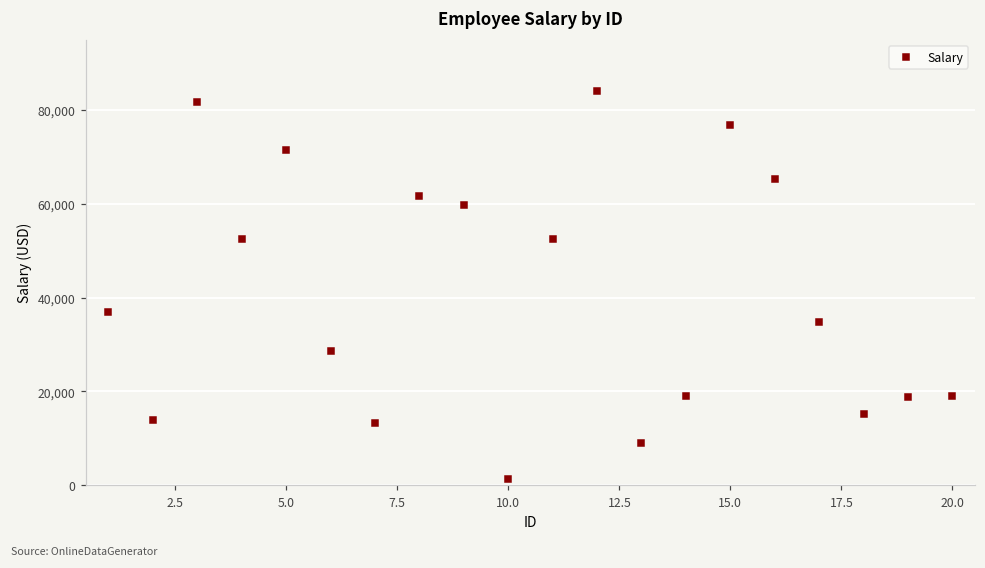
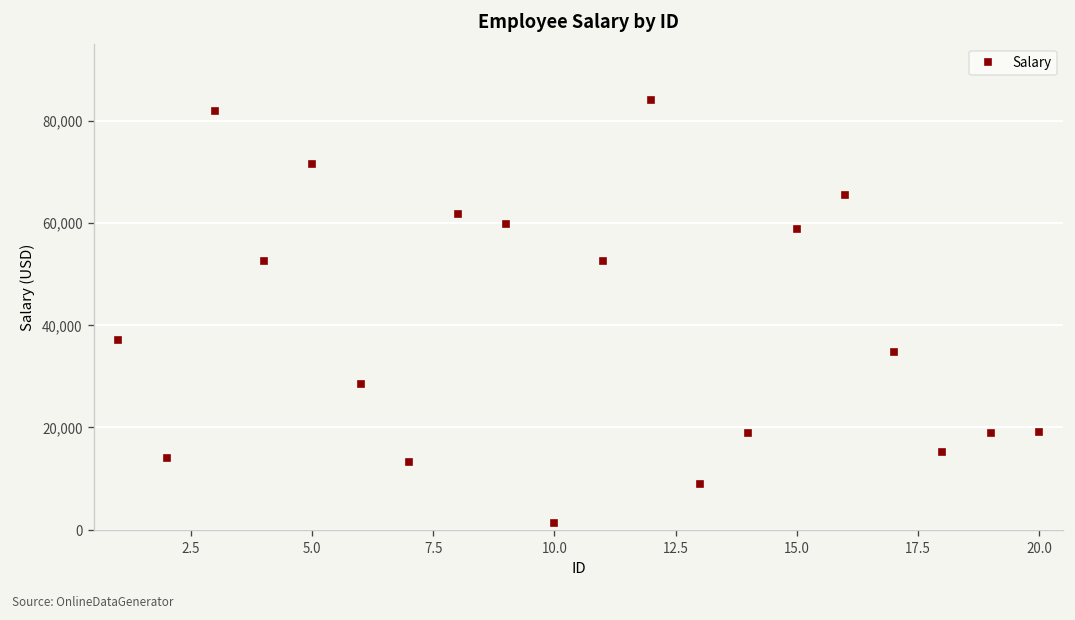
15.0: 77,000 -> 59,000
